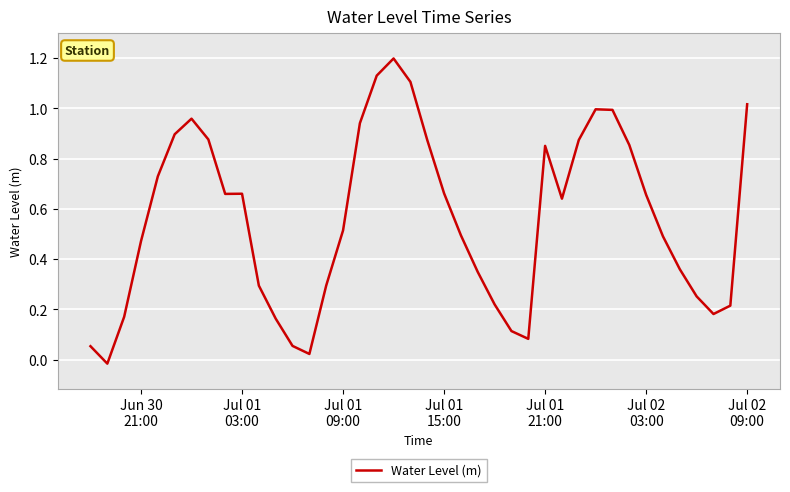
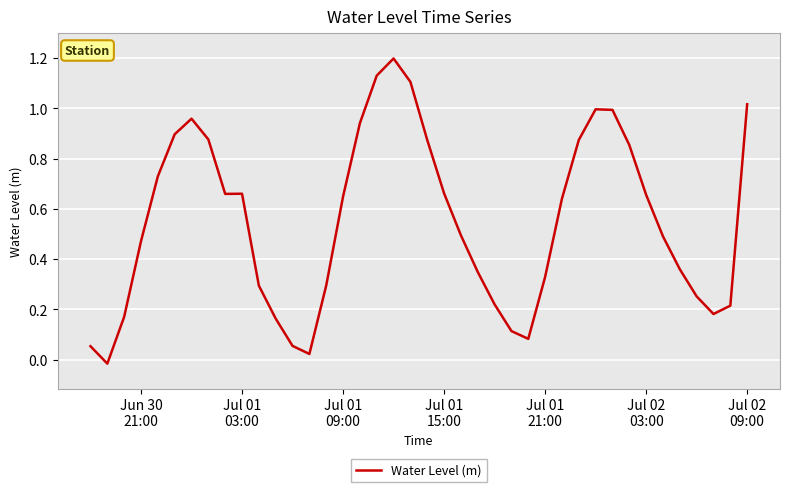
Jul 01 09:00: 0.51 -> 0.65
Jul 01 21:00: 0.85 -> 0.33
